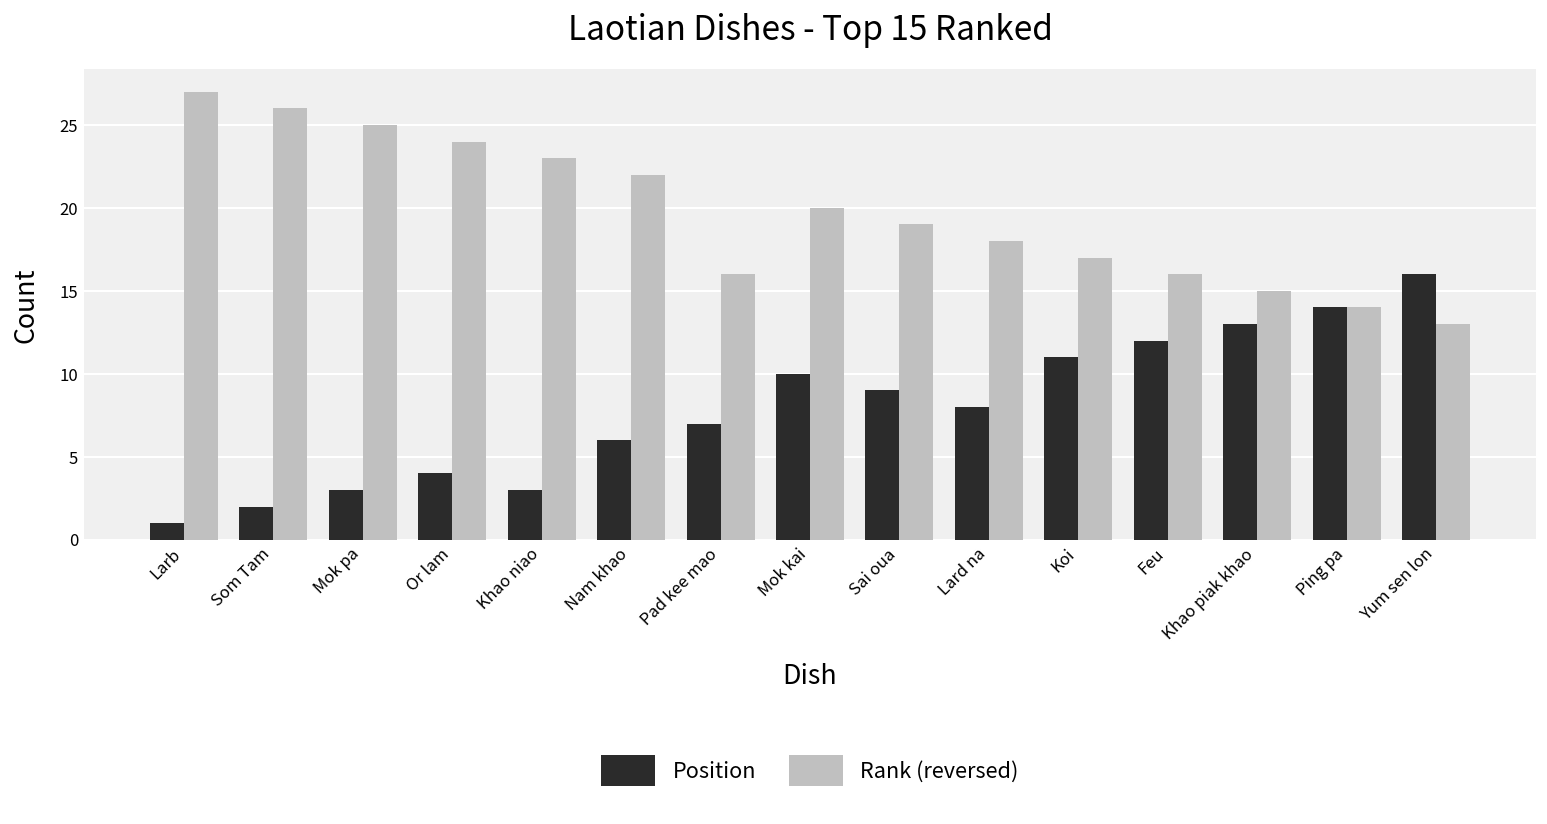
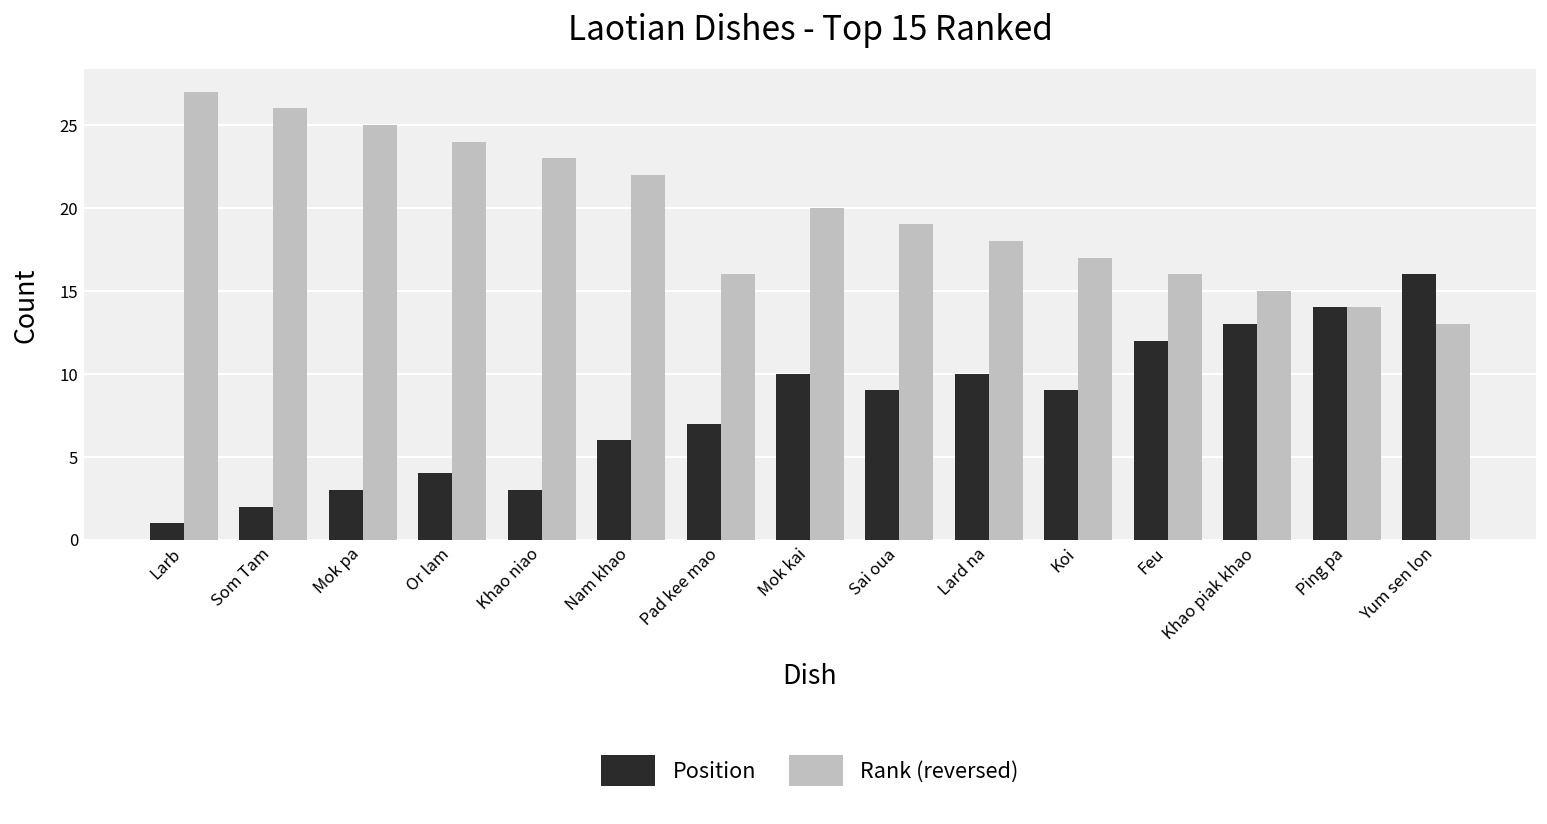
Position, Lard na: 8 -> 10
Position, Koi: 11 -> 9
